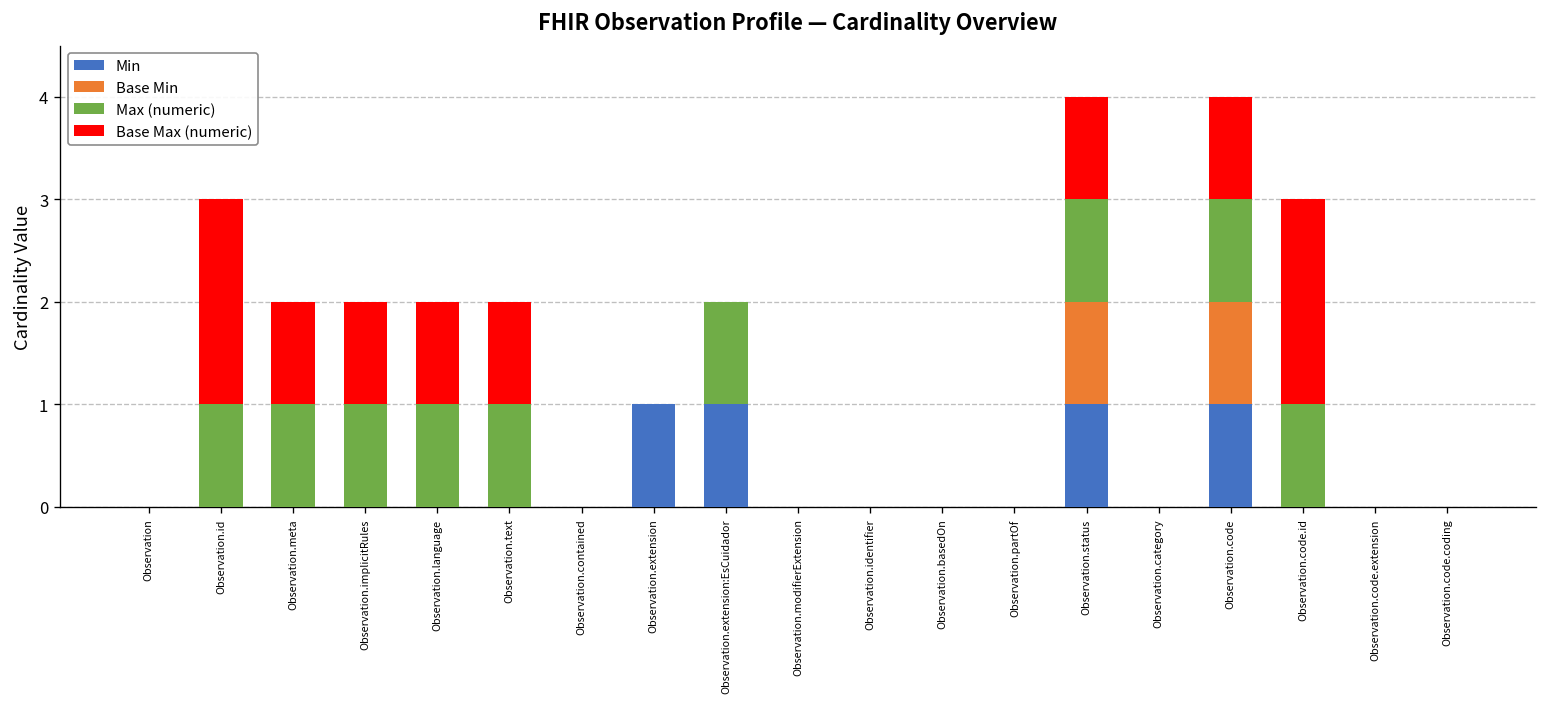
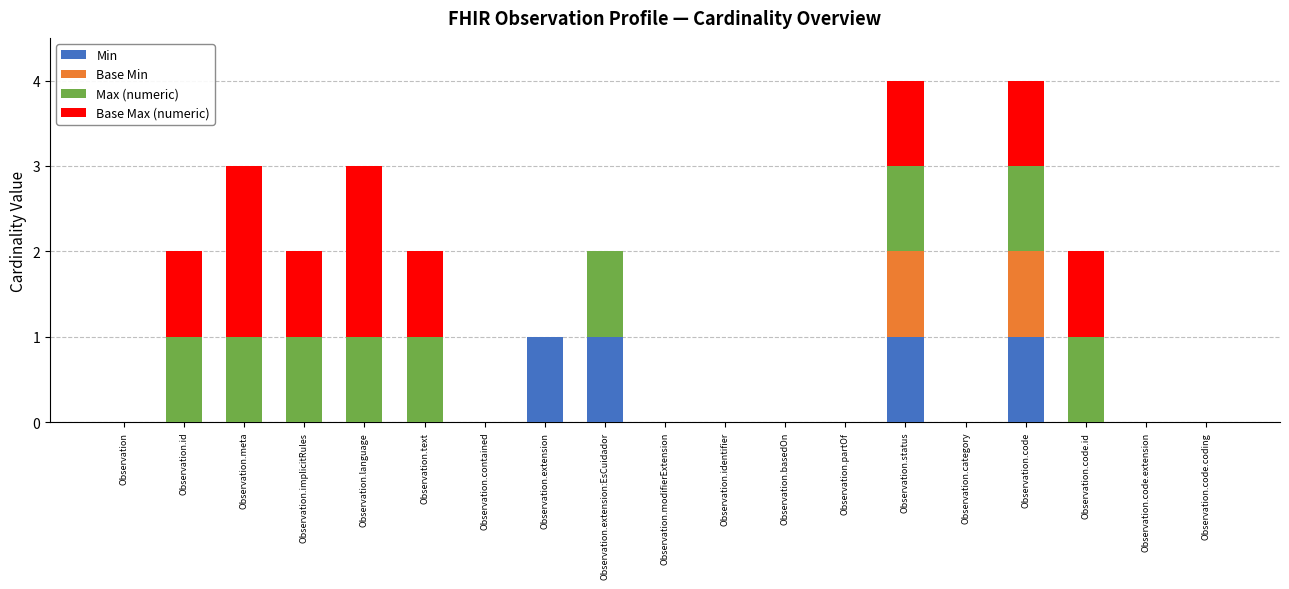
Base Max (numeric), Observation.id: 2 -> 1
Base Max (numeric), Observation.meta: 1 -> 2
Base Max (numeric), Observation.language: 1 -> 2
Base Max (numeric), Observation.code.id: 2 -> 1
